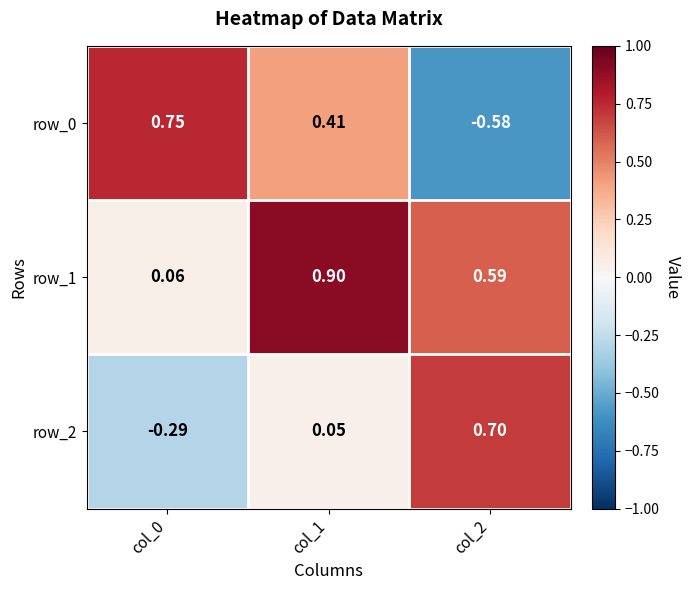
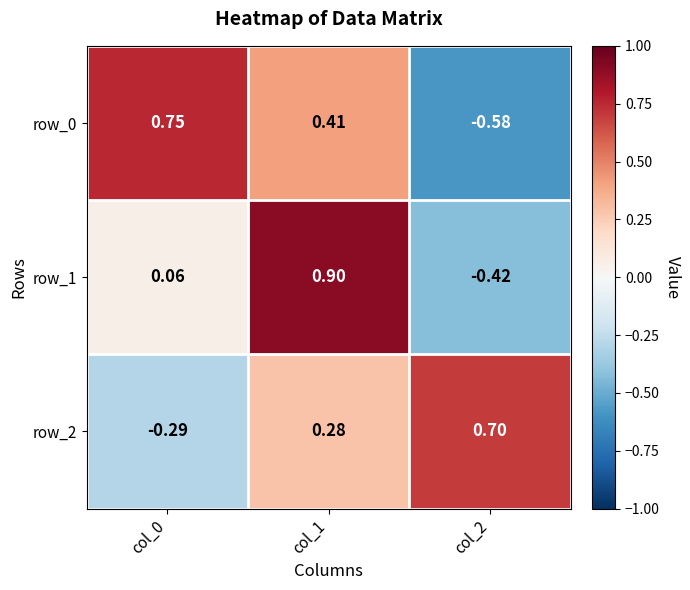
row_1, col_2: 0.59 -> -0.42
row_2, col_1: 0.05 -> 0.28
